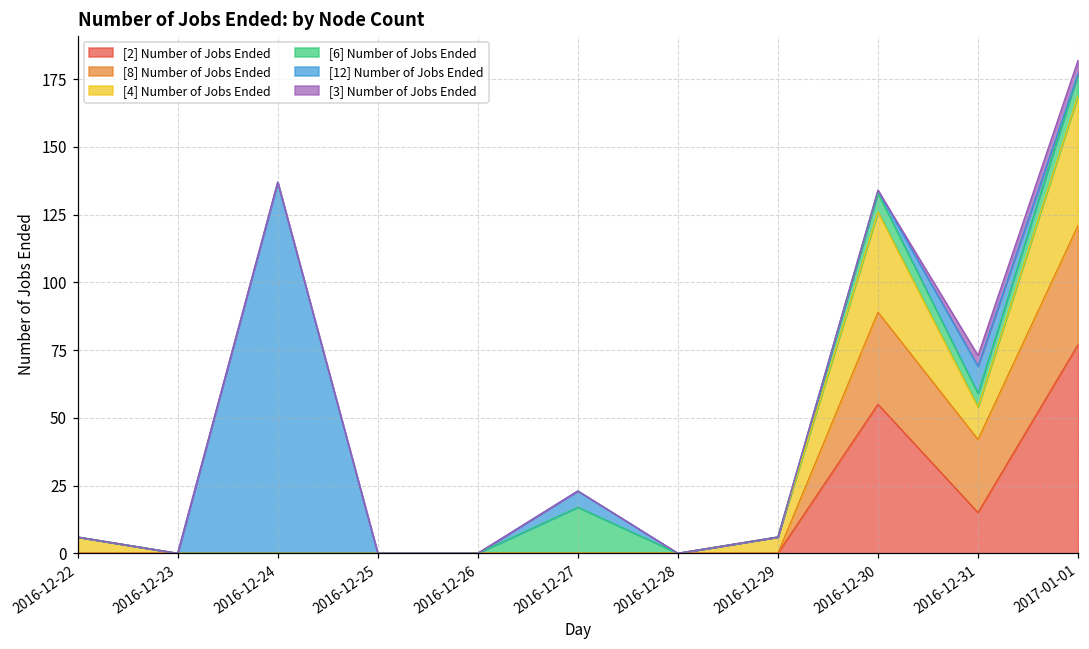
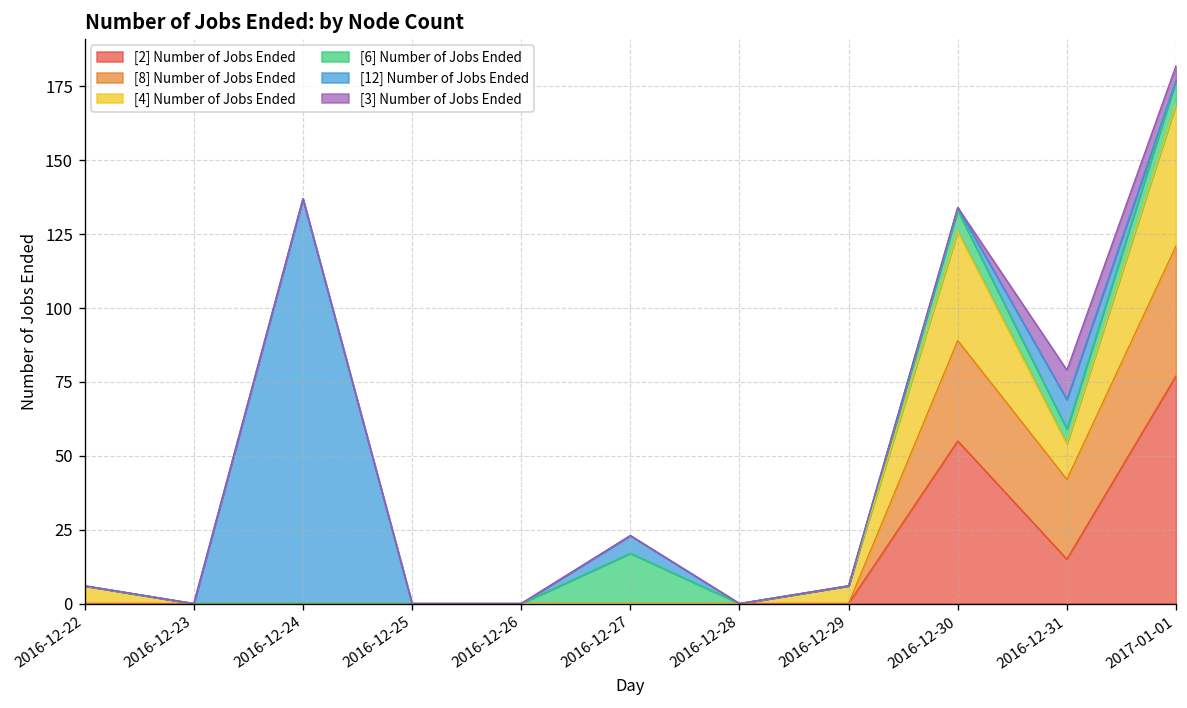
[3] Number of Jobs Ended, 2016-12-31: 4 -> 10
